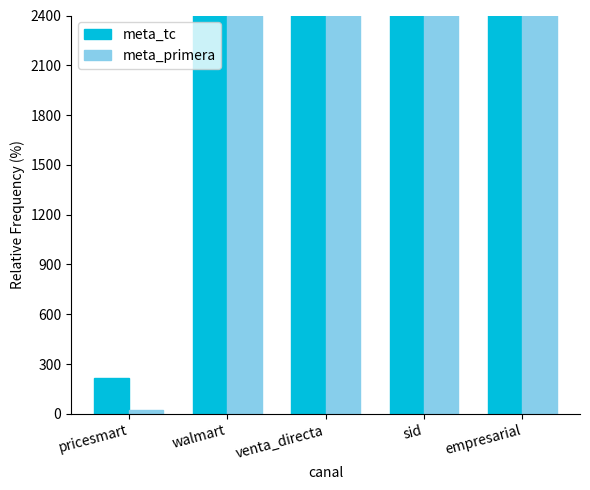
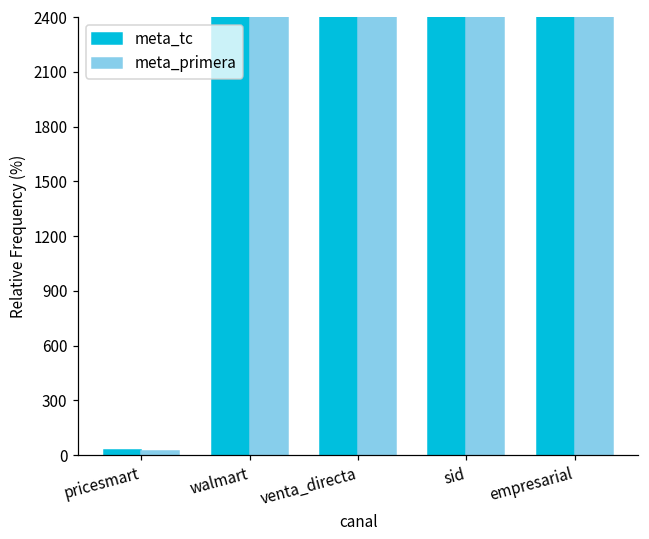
meta_tc, pricesmart: 220 -> 30
